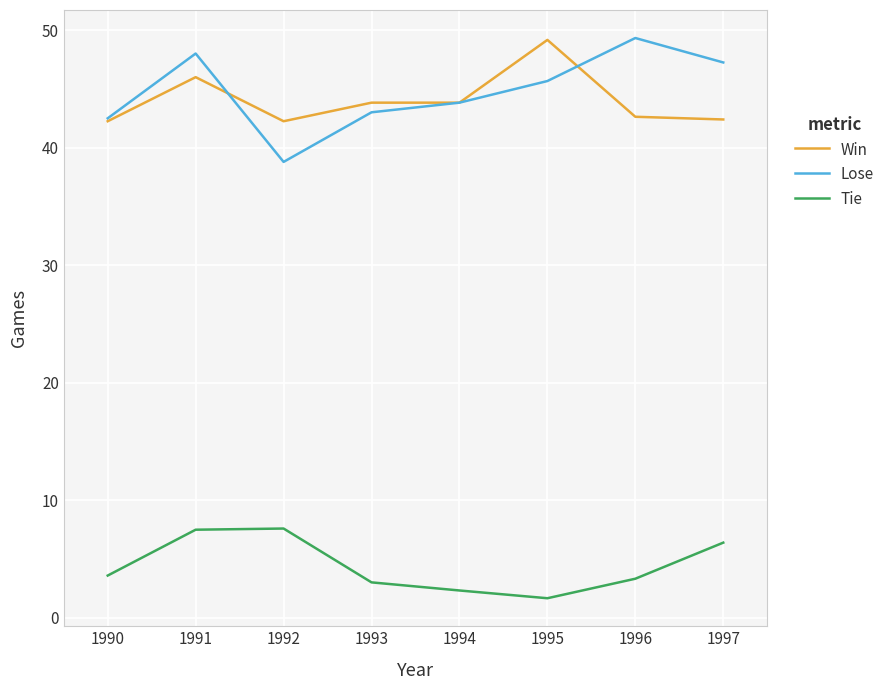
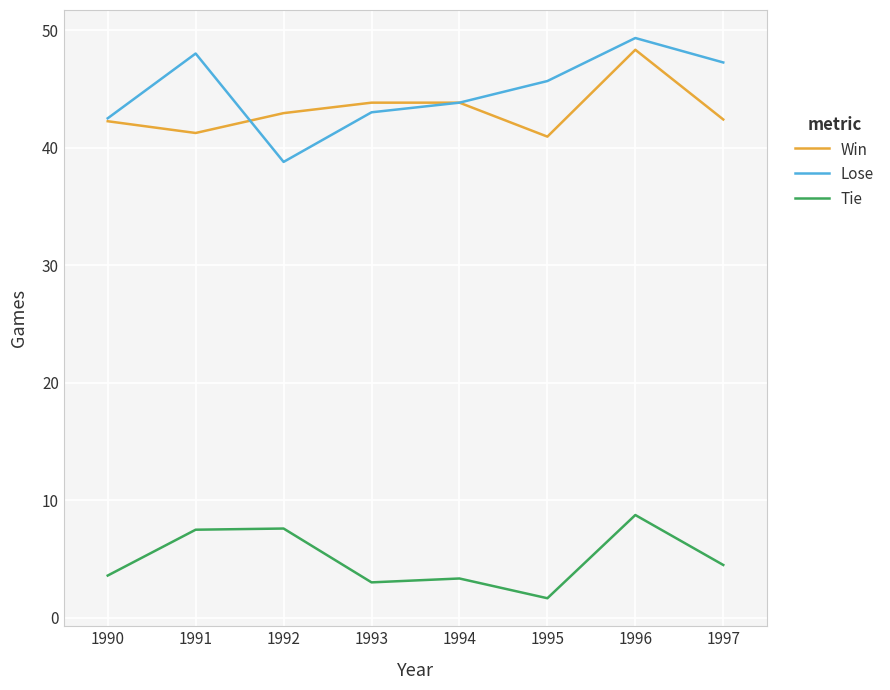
Win, 1991: 46.0 -> 41.3
Win, 1992: 42.3 -> 42.9
Tie, 1994: 2.3 -> 3.4
Win, 1995: 49.2 -> 40.9
Win, 1996: 42.6 -> 48.3
Tie, 1996: 3.3 -> 8.8
Tie, 1997: 6.4 -> 4.5
